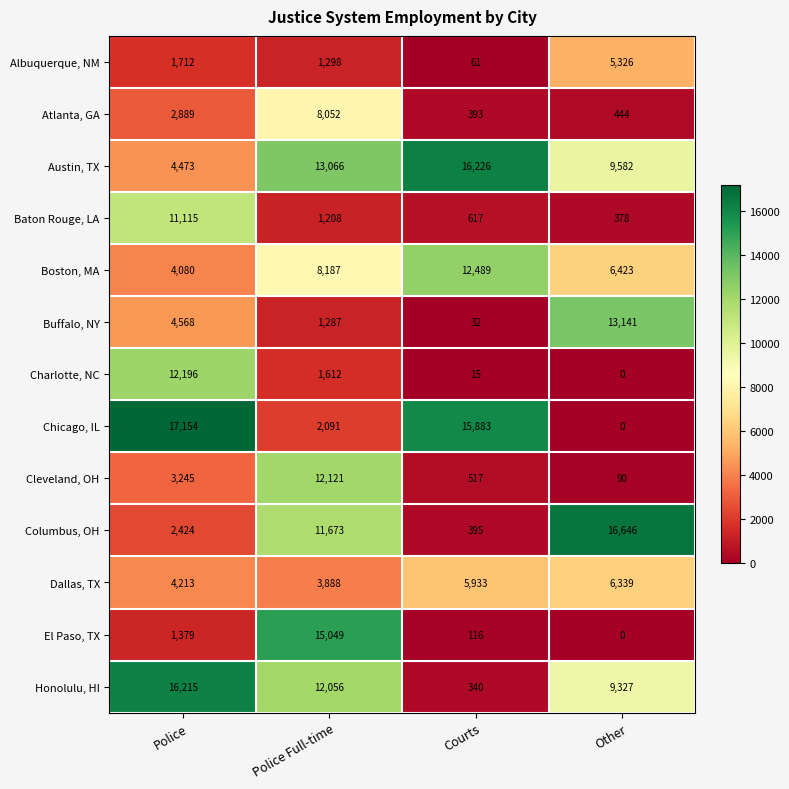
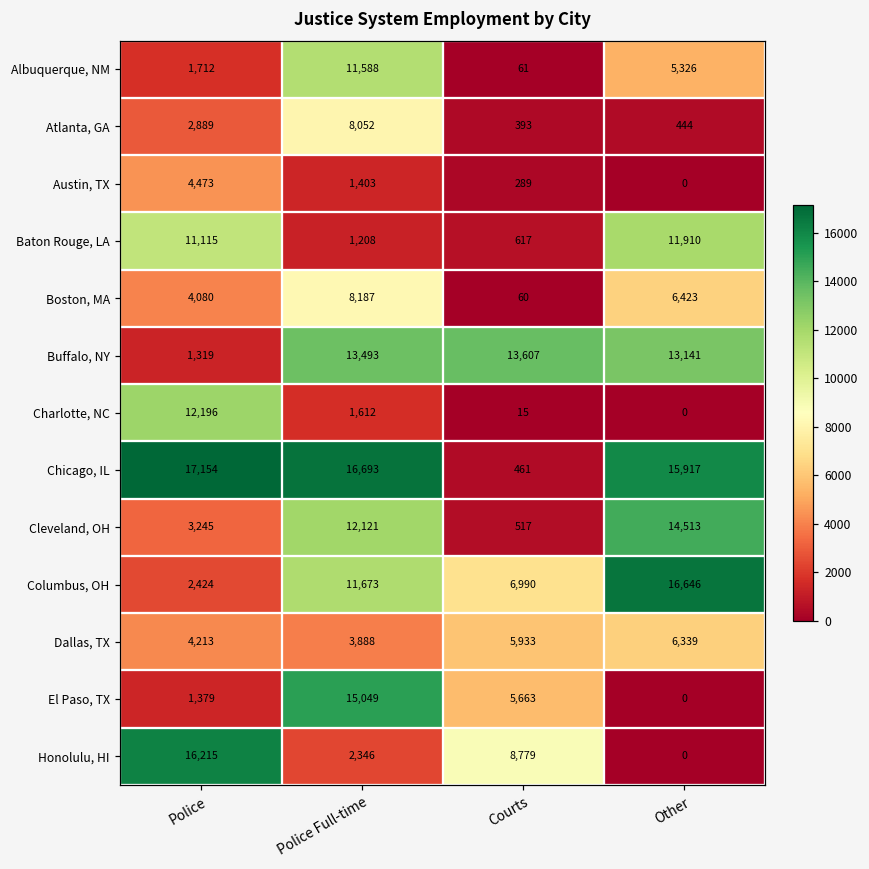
Albuquerque, NM, Police Full-time: 1,298 -> 11,588
Austin, TX, Police Full-time: 13,066 -> 1,403
Austin, TX, Courts: 16,226 -> 289
Austin, TX, Other: 9,582 -> 0
Baton Rouge, LA, Other: 378 -> 11,910
Boston, MA, Courts: 12,489 -> 60
Buffalo, NY, Police: 4,568 -> 1,319
Buffalo, NY, Police Full-time: 1,287 -> 13,493
Buffalo, NY, Courts: 32 -> 13,607
Chicago, IL, Police Full-time: 2,091 -> 16,693
Chicago, IL, Courts: 15,883 -> 461
Chicago, IL, Other: 0 -> 15,917
Cleveland, OH, Other: 90 -> 14,513
Columbus, OH, Courts: 395 -> 6,990
El Paso, TX, Courts: 116 -> 5,663
Honolulu, HI, Police Full-time: 12,056 -> 2,346
Honolulu, HI, Courts: 340 -> 8,779
Honolulu, HI, Other: 9,327 -> 0
